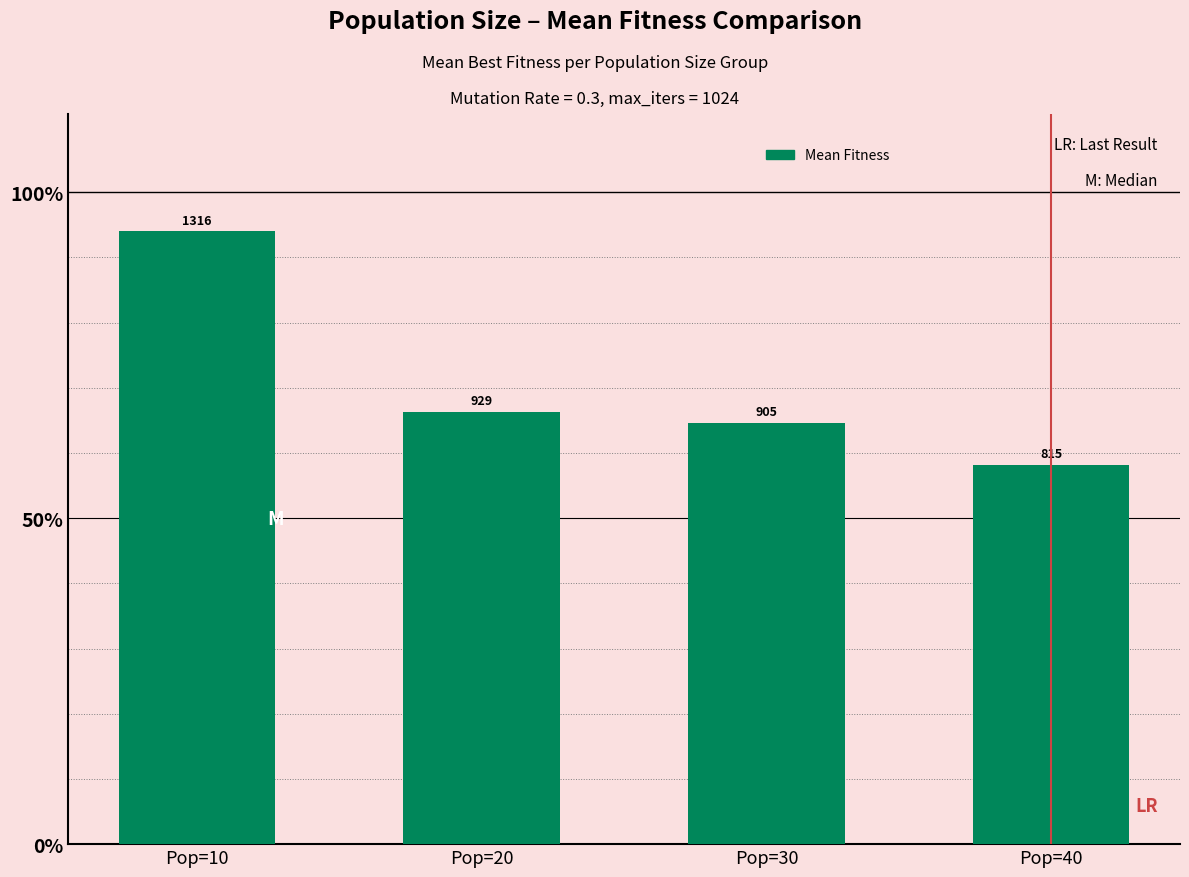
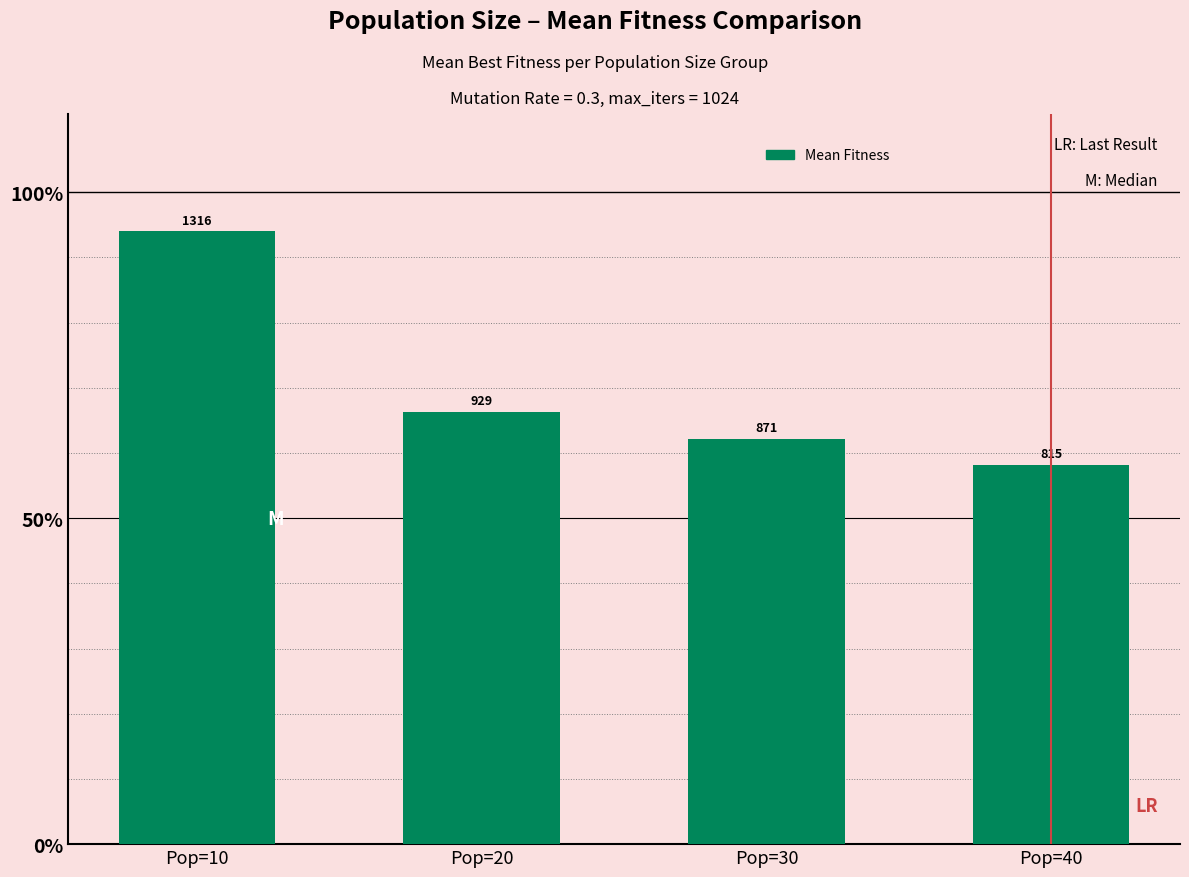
Pop=30: 905 -> 871
